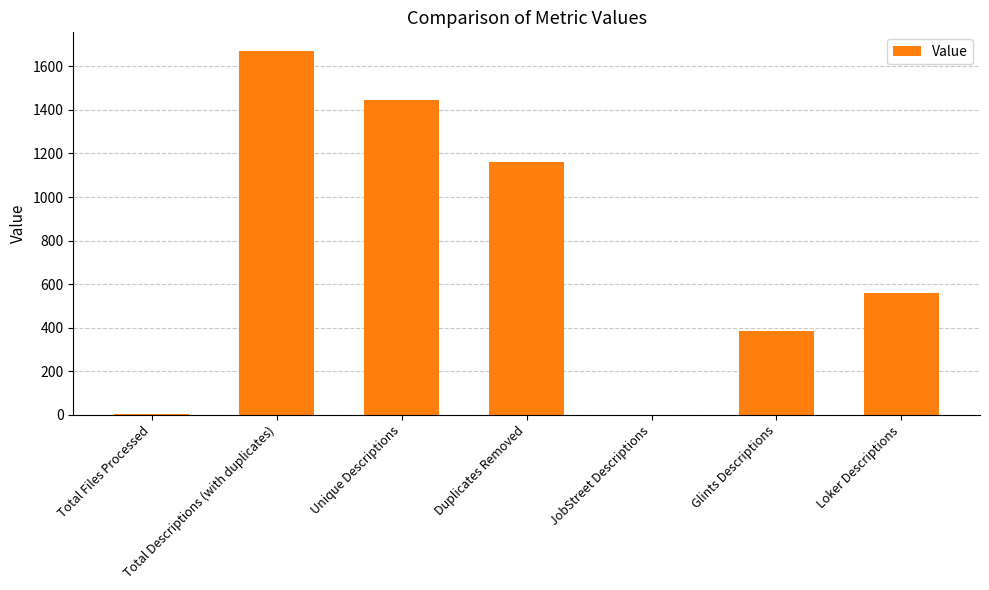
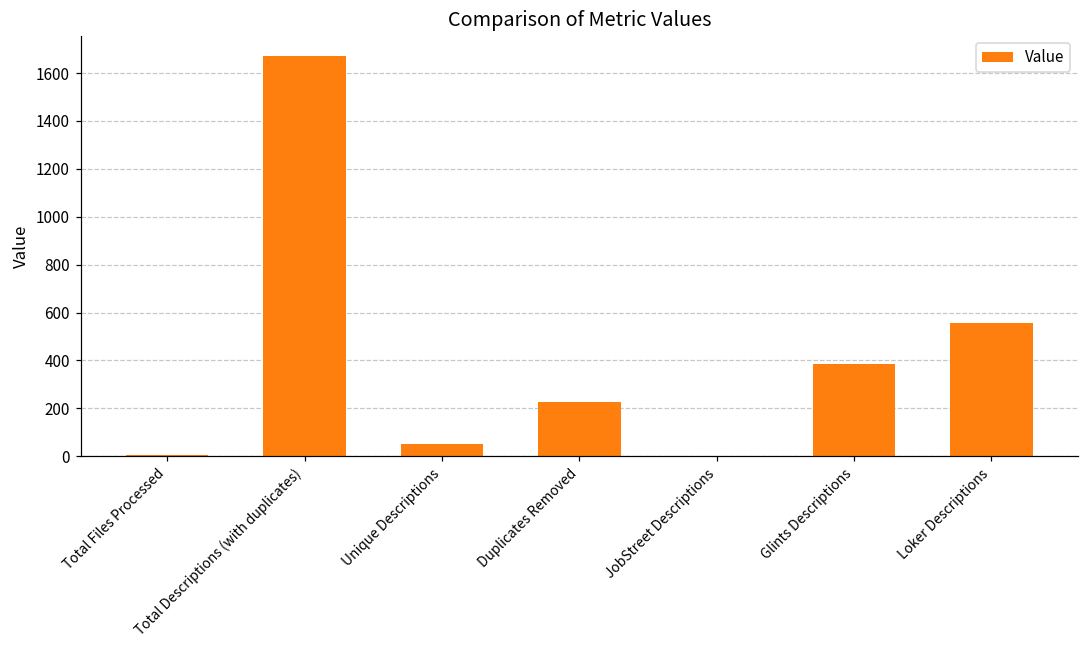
Unique Descriptions: 1450 -> 50
Duplicates Removed: 1160 -> 230
